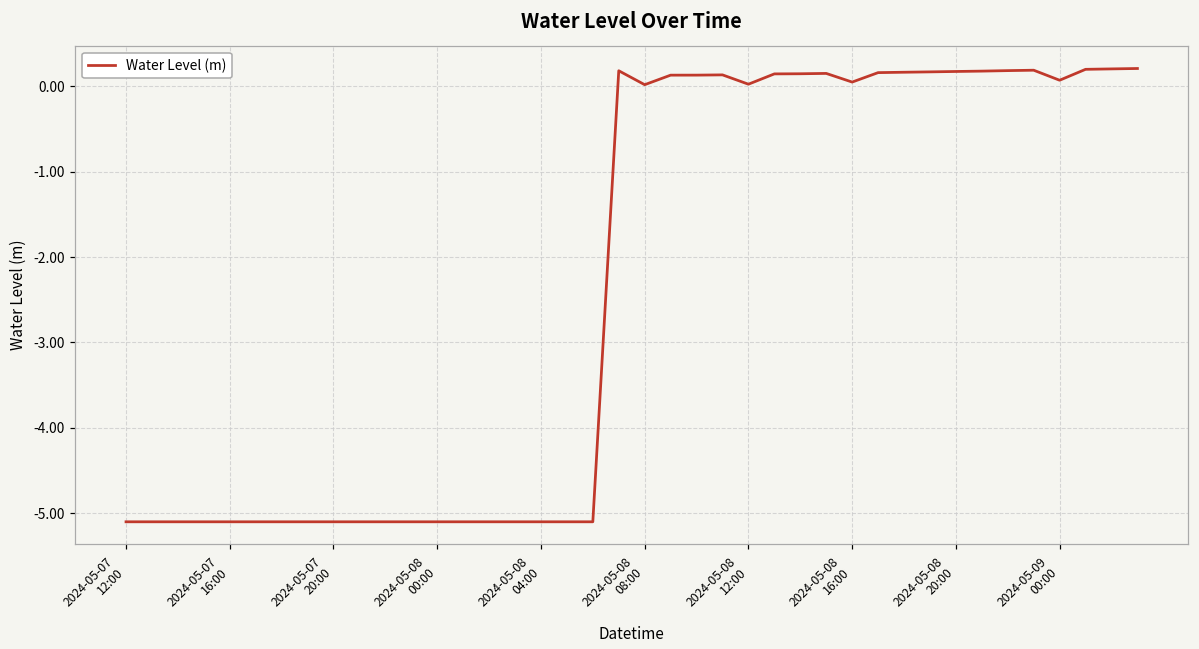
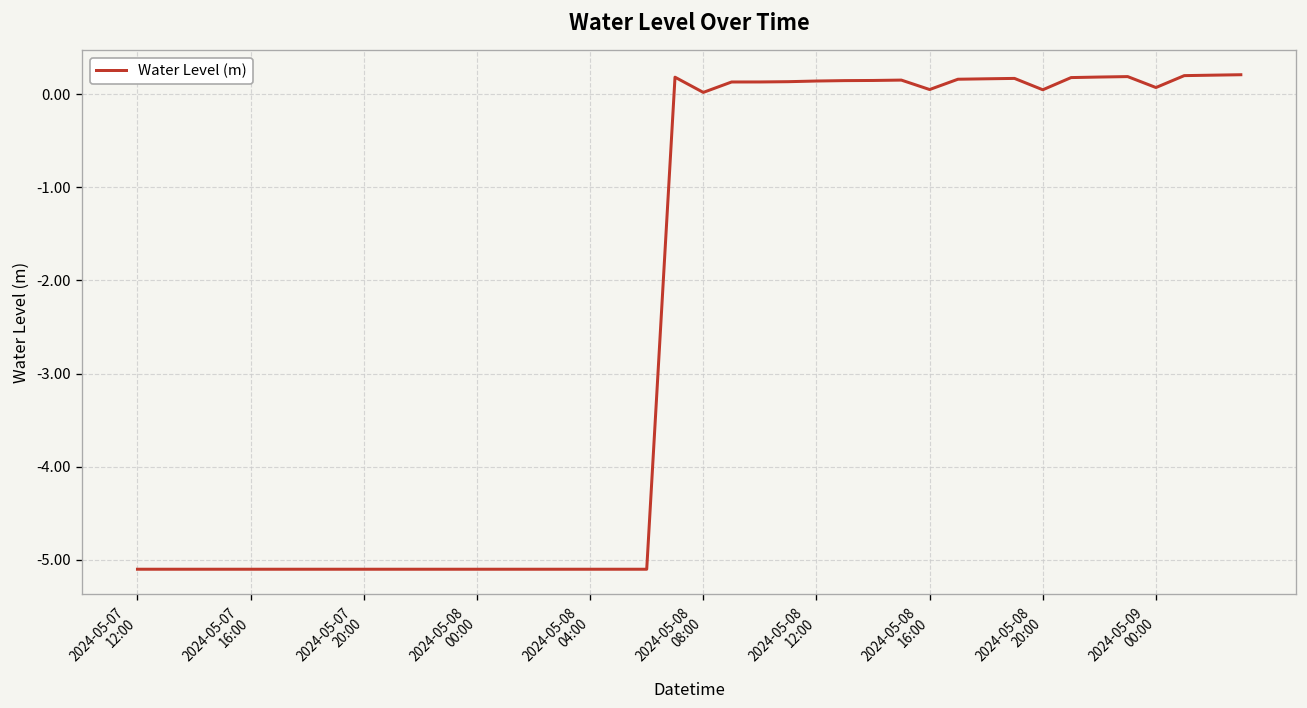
2024-05-08 12:00: 0.0 -> 0.1
2024-05-08 20:00: 0.2 -> 0.0
